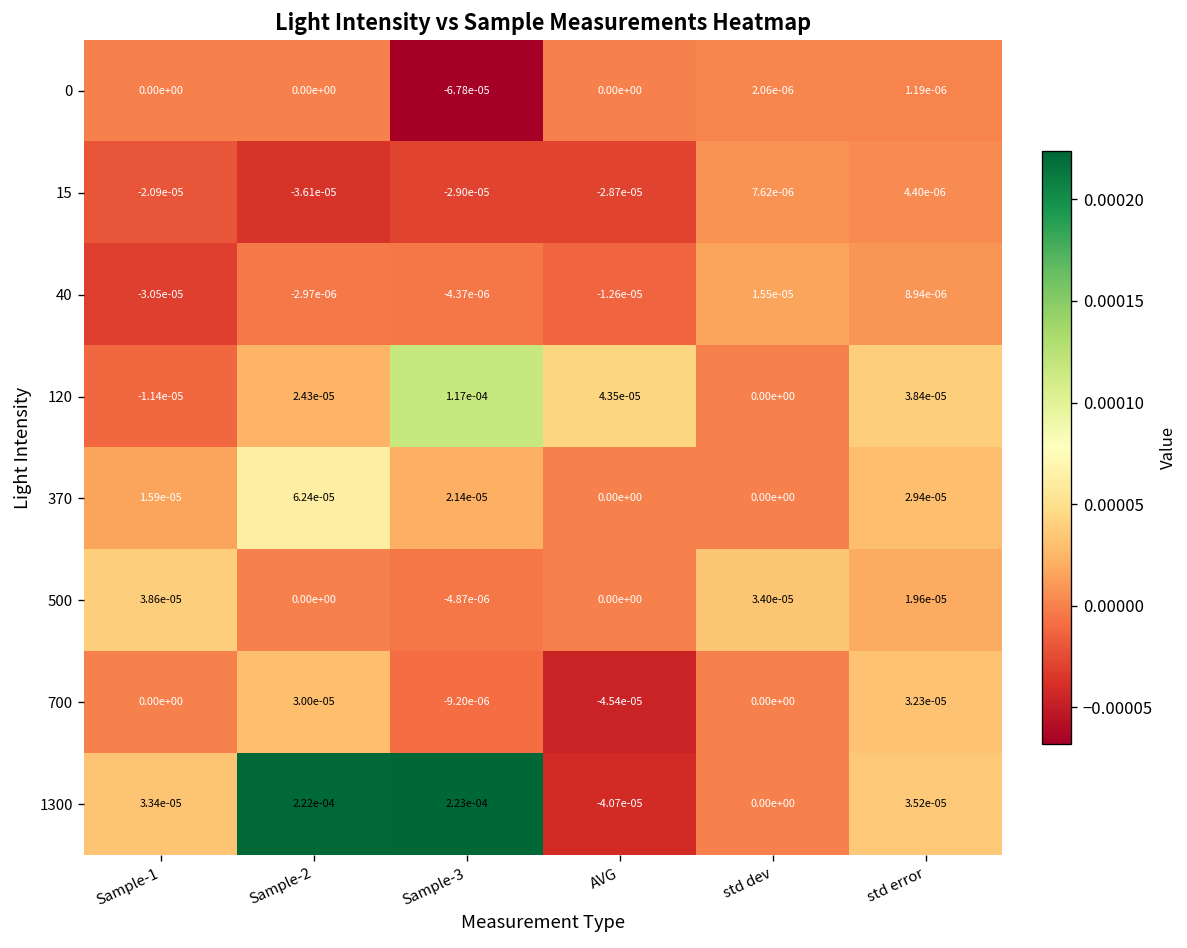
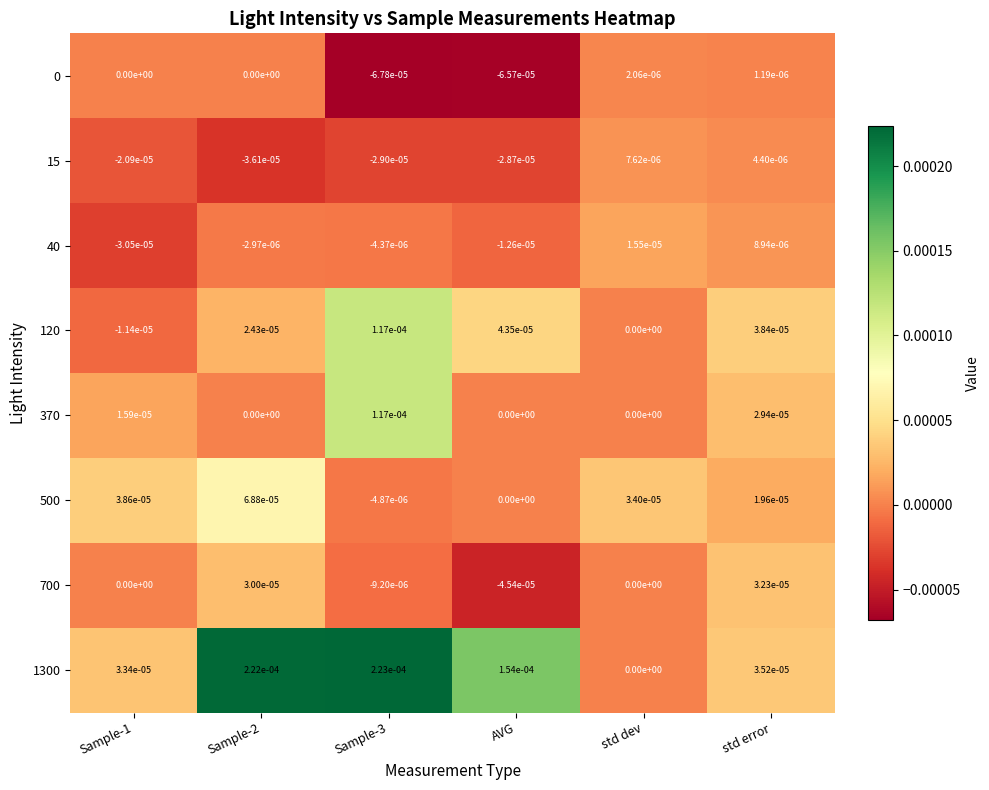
0, AVG: 0.00e+00 -> -6.57e-05
370, Sample-2: 6.24e-05 -> 0.00e+00
370, Sample-3: 2.14e-05 -> 1.17e-04
500, Sample-2: 0.00e+00 -> 6.88e-05
1300, AVG: -4.07e-05 -> 1.54e-04
